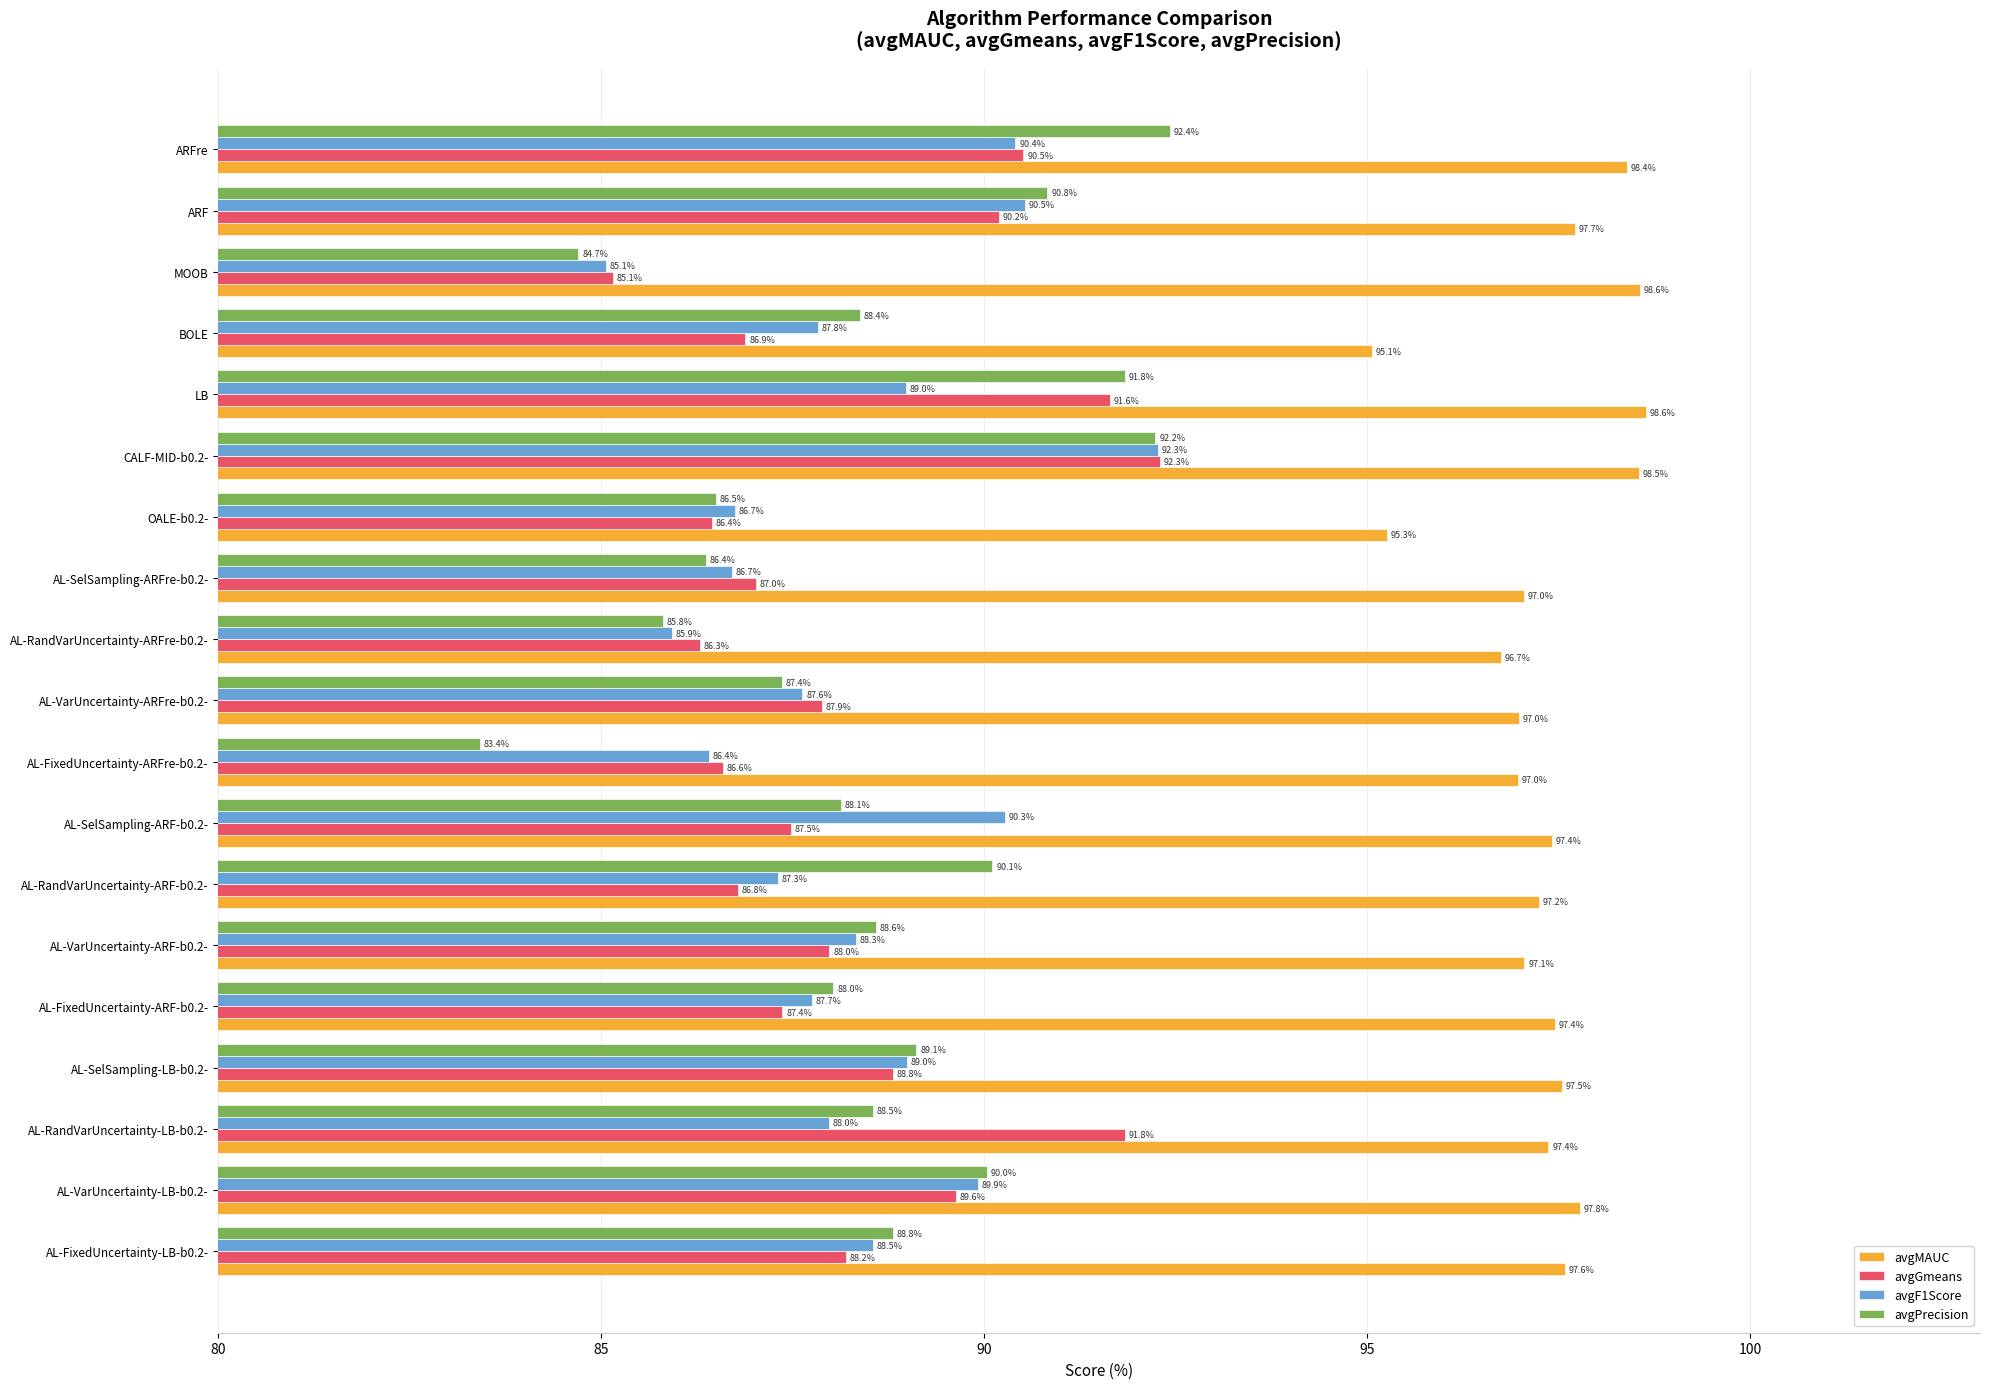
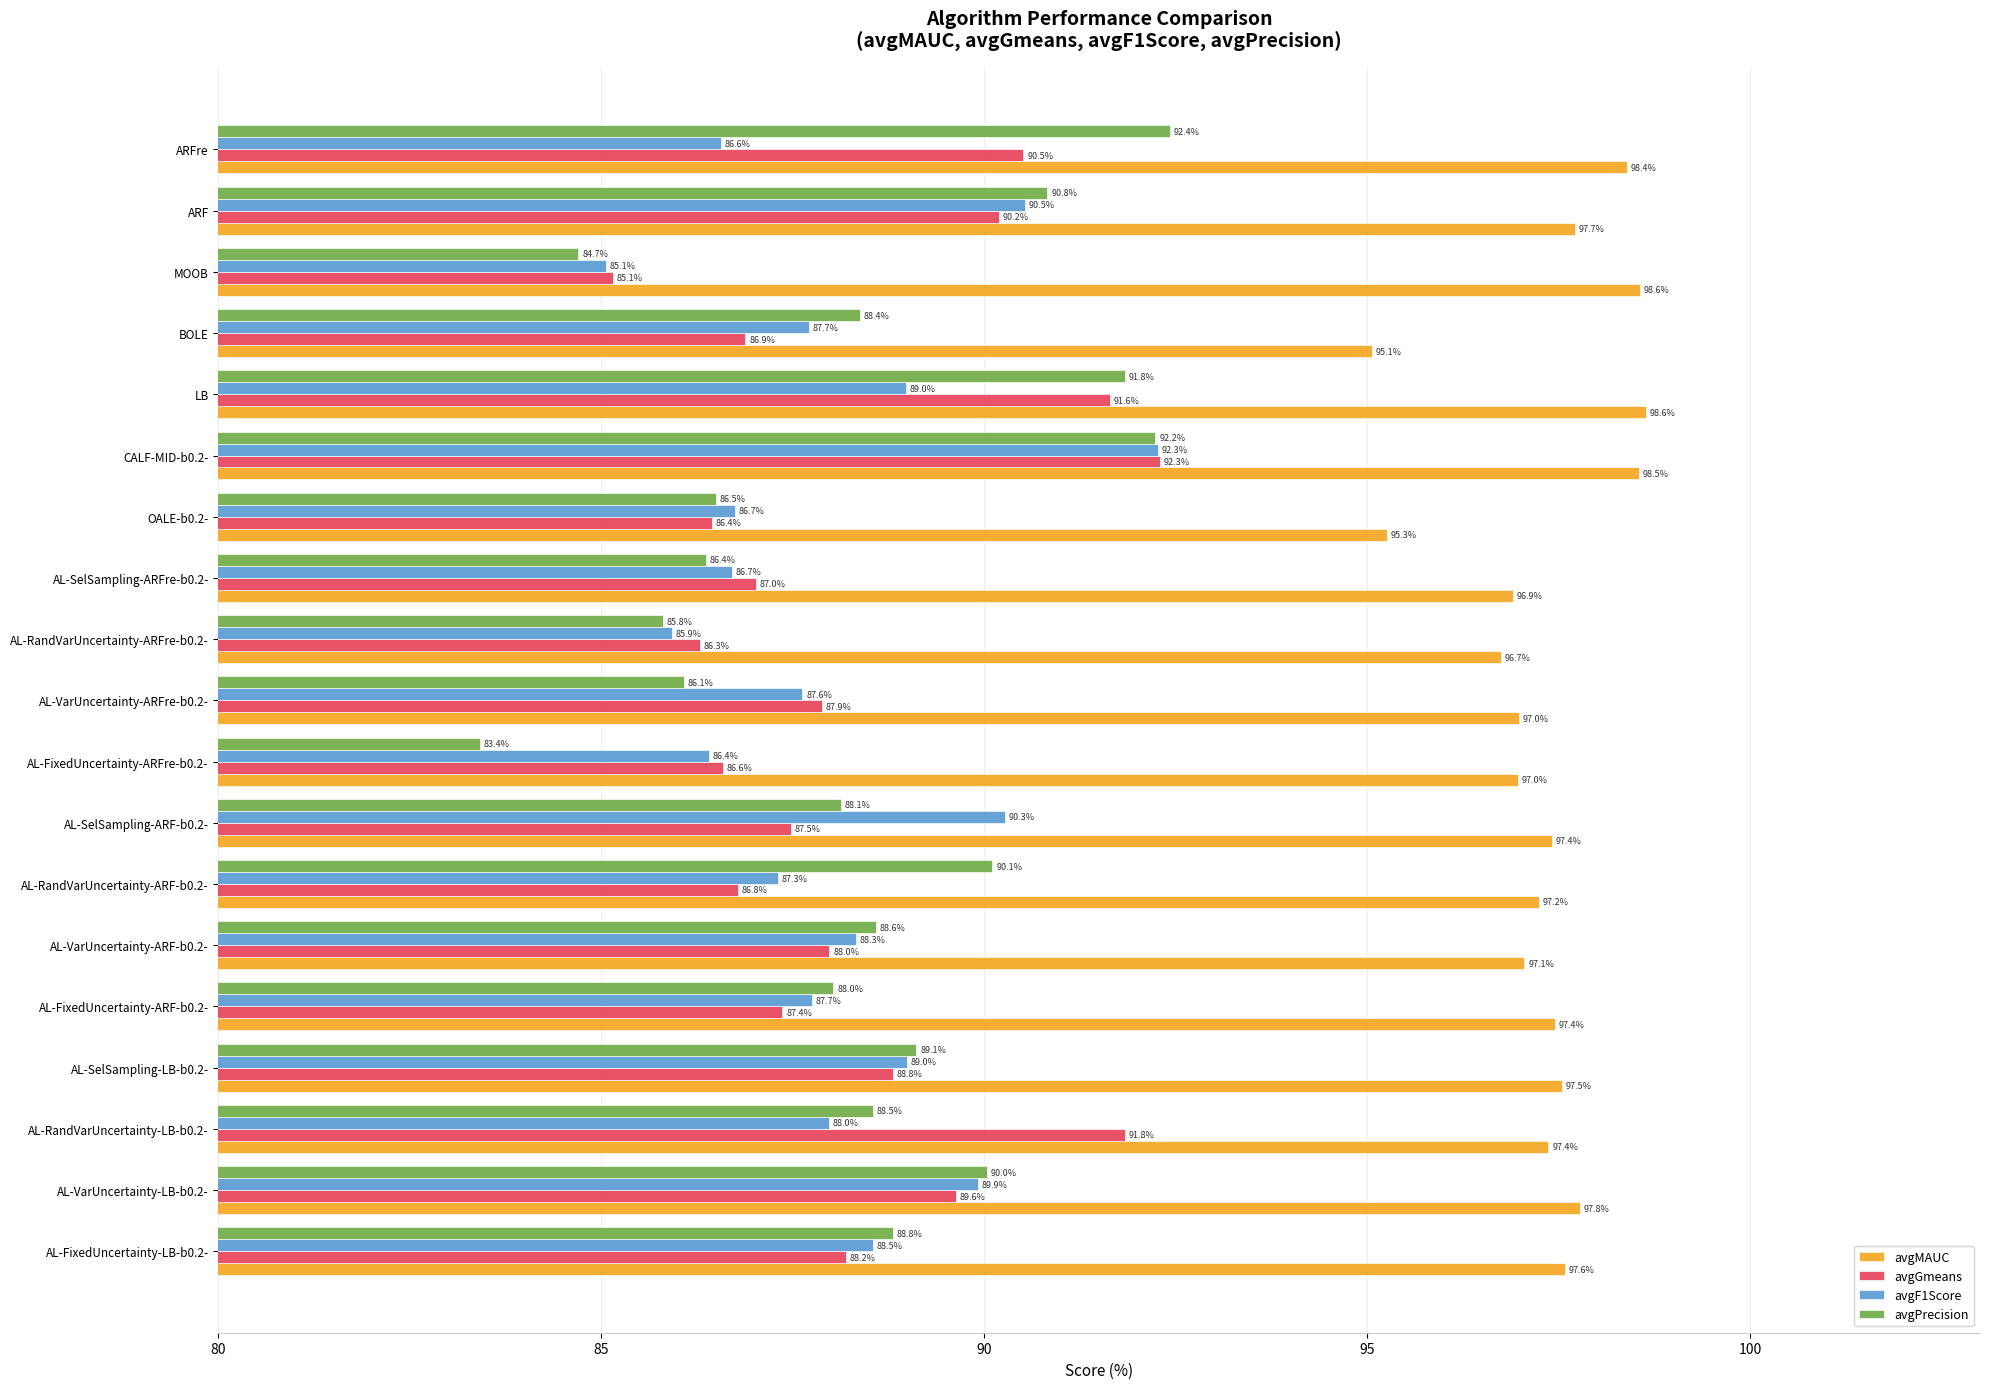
avgF1Score, ARFre: 90.4% -> 86.6%
avgF1Score, BOLE: 87.8% -> 87.7%
avgMAUC, AL-SelSampling-ARFre-b0.2-: 97.0% -> 96.9%
avgPrecision, AL-VarUncertainty-ARFre-b0.2-: 87.4% -> 86.1%
